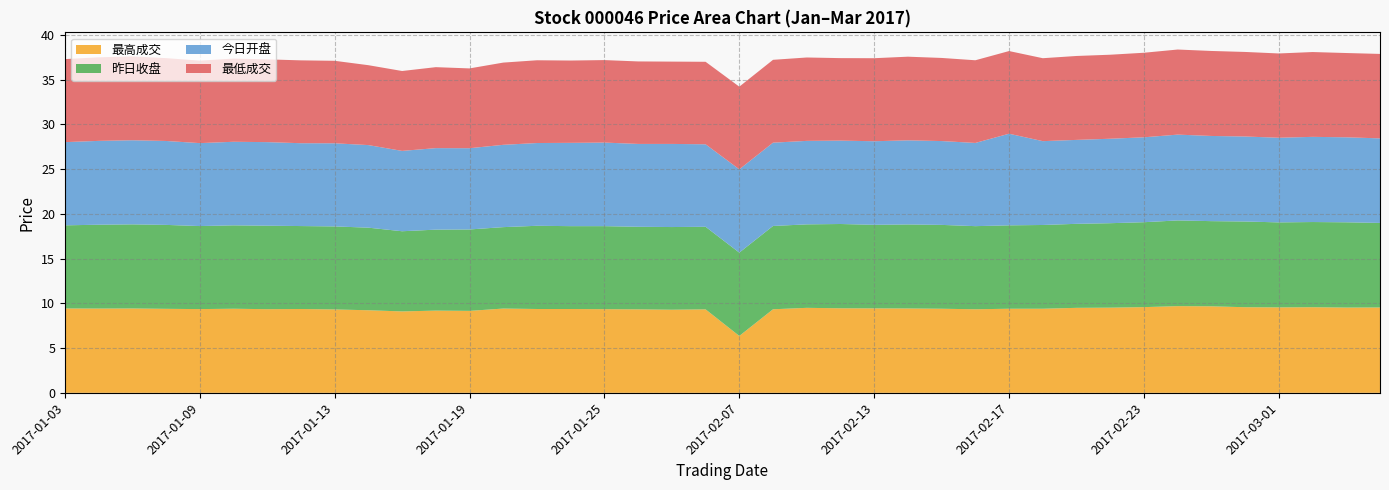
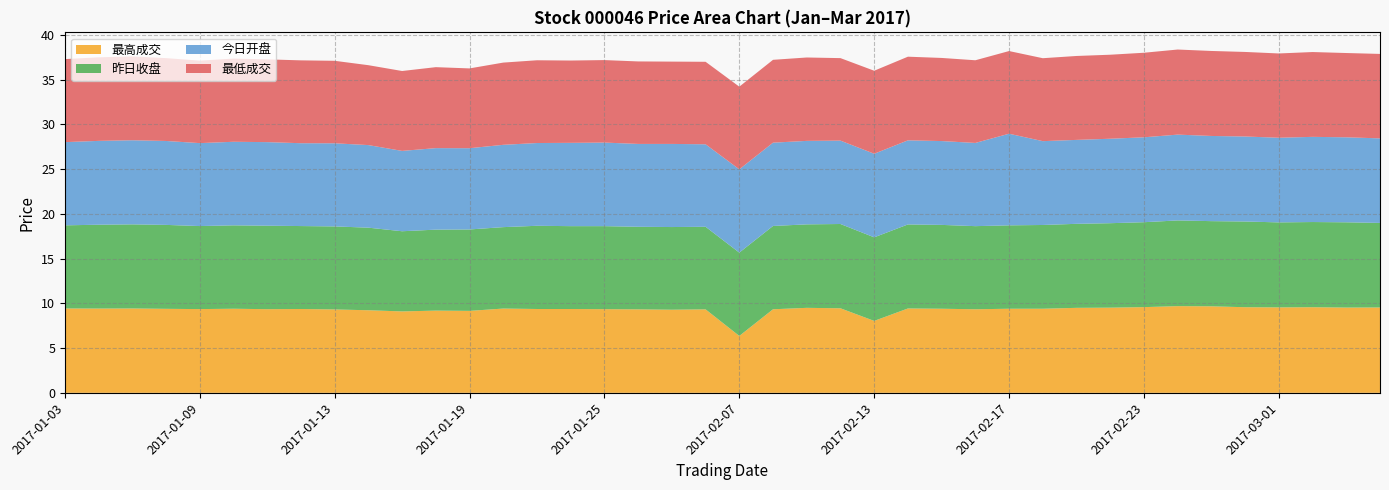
最高成交, 2017-02-13: 9 -> 8
